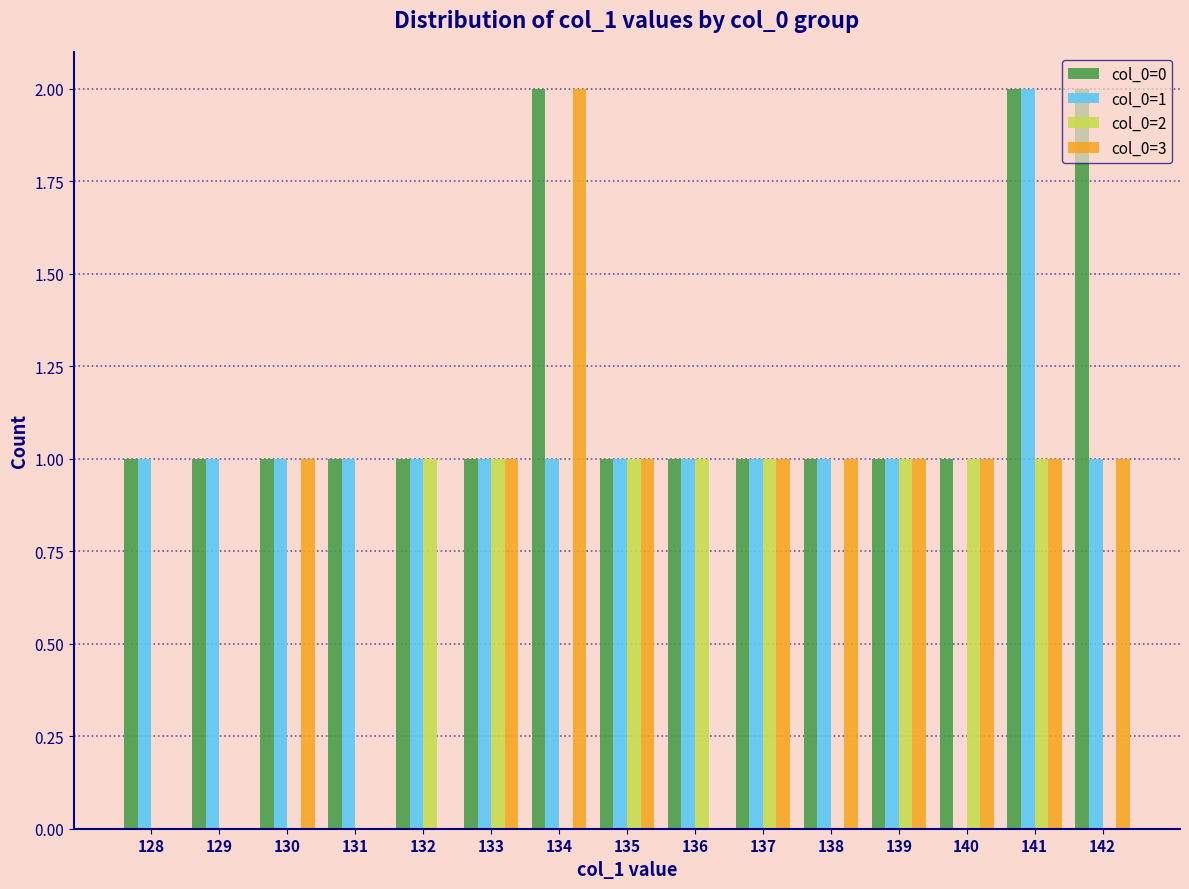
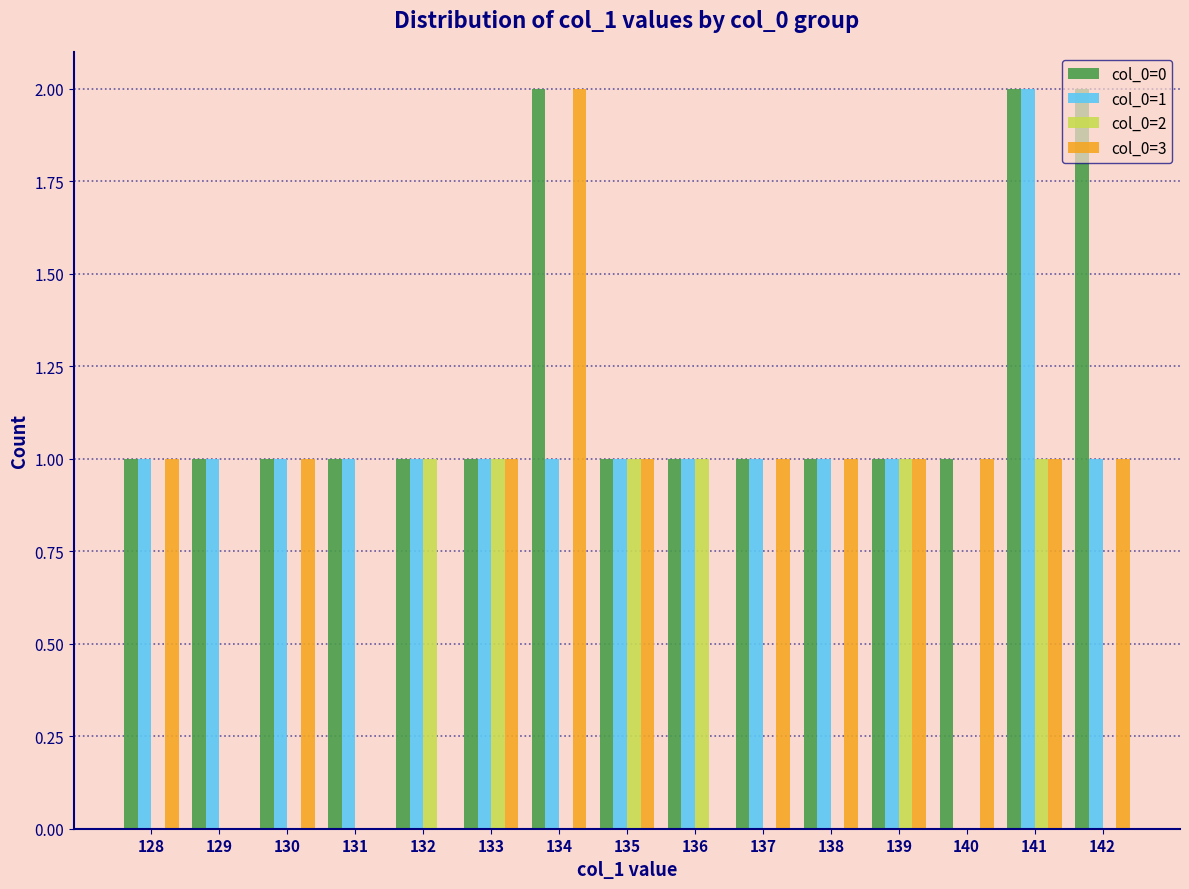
col_0=3, 128: 0 -> 1
col_0=2, 137: 1 -> 0
col_0=2, 140: 1 -> 0
